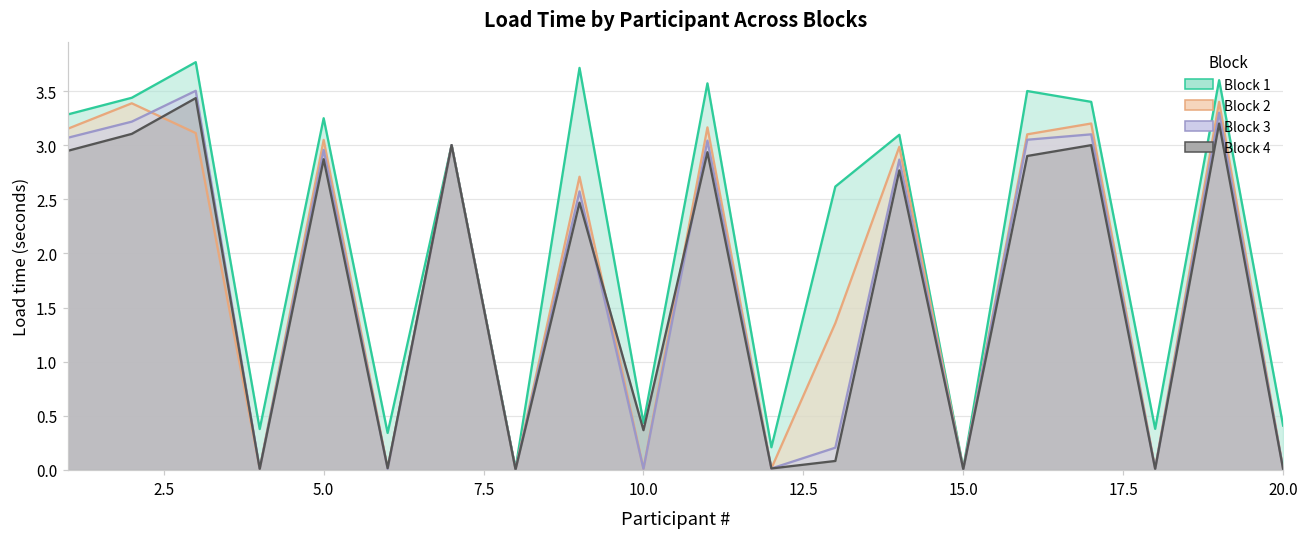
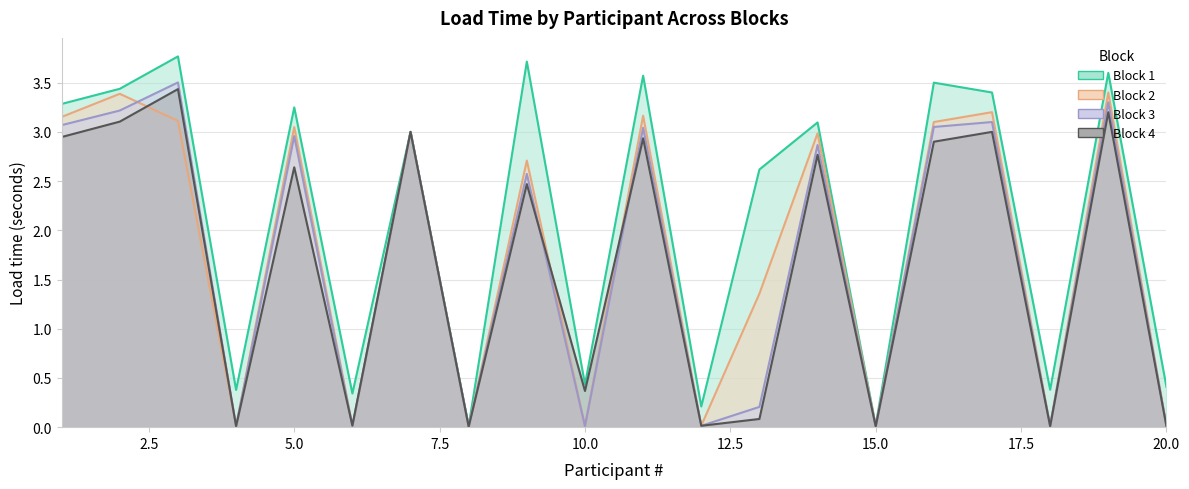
Block 4, 5.0: 2.9 -> 2.6
